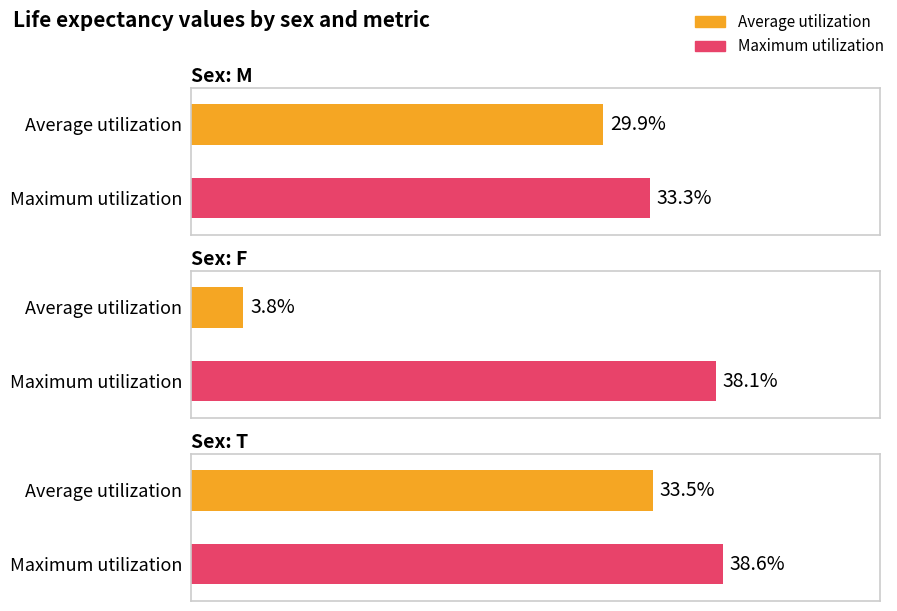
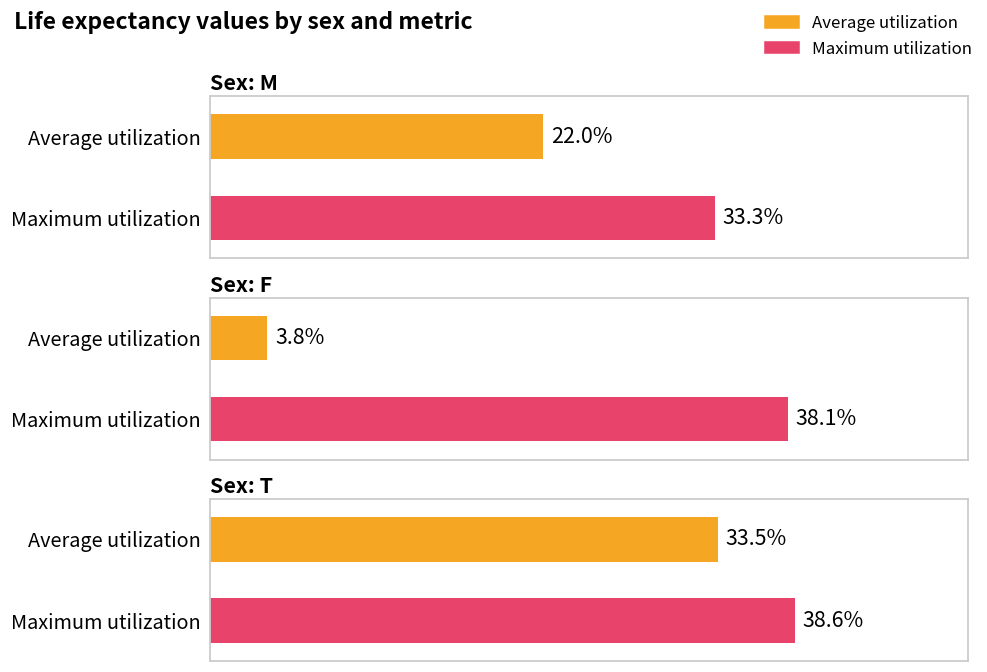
Sex: M, Average utilization: 29.9% -> 22.0%
